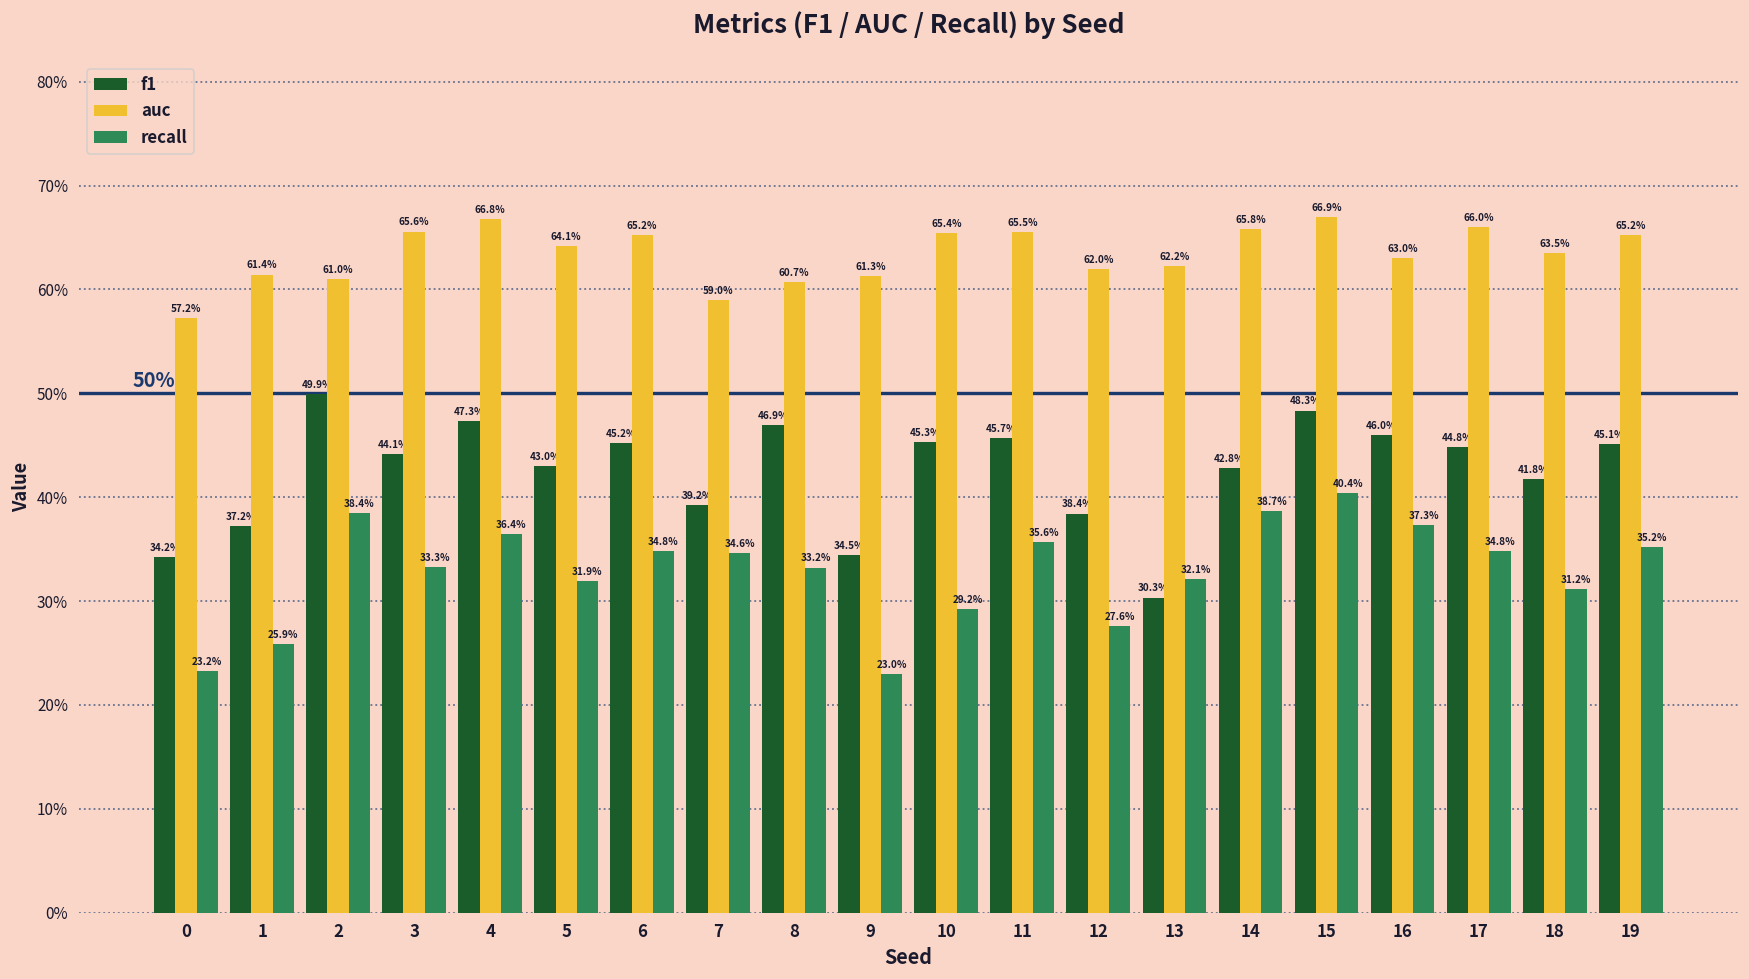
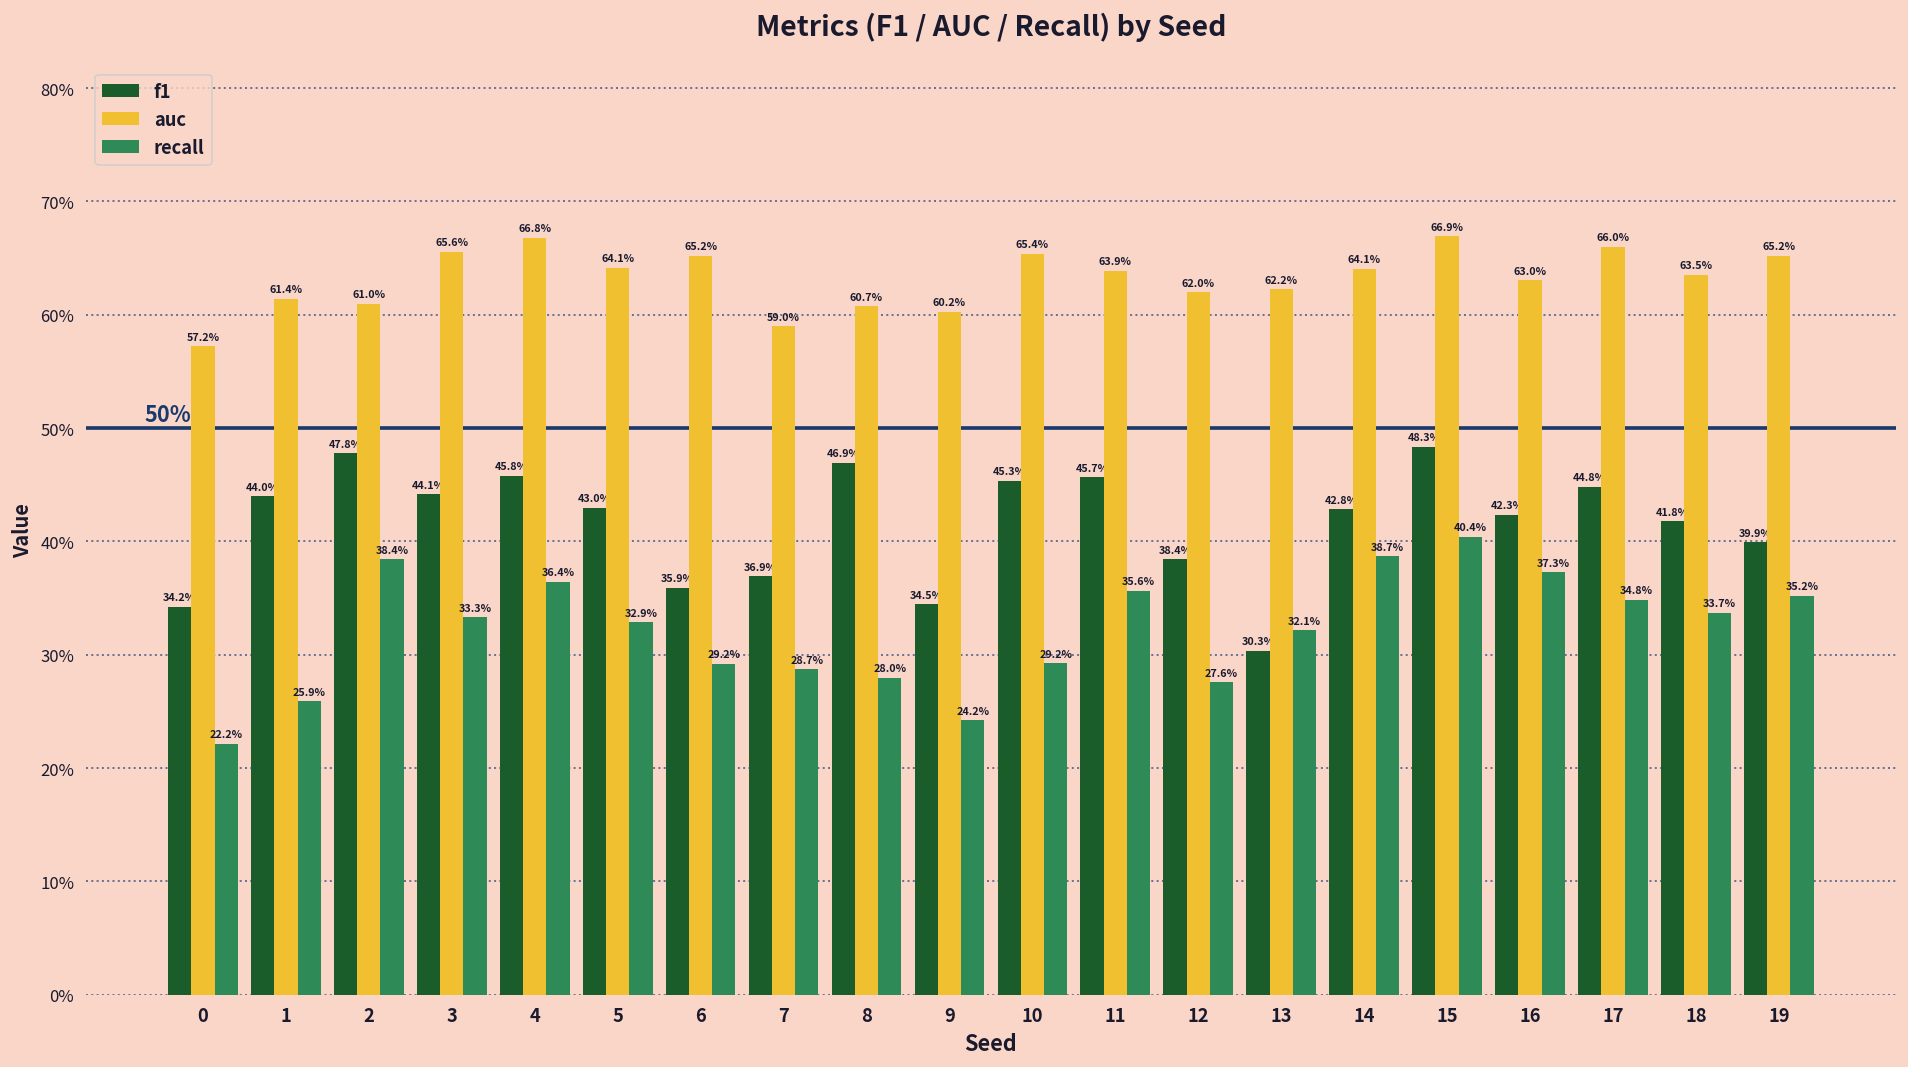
recall, 0: 23.2% -> 22.2%
f1, 1: 37.2% -> 44.0%
f1, 2: 49.9% -> 47.8%
f1, 4: 47.3% -> 45.8%
recall, 5: 31.9% -> 32.9%
f1, 6: 45.2% -> 35.9%
recall, 6: 34.8% -> 29.2%
f1, 7: 39.2% -> 36.9%
recall, 7: 34.6% -> 28.7%
recall, 8: 33.2% -> 28.0%
auc, 9: 61.3% -> 60.2%
recall, 9: 23.0% -> 24.2%
auc, 11: 65.5% -> 63.9%
auc, 14: 65.8% -> 64.1%
f1, 16: 46.0% -> 42.3%
recall, 18: 31.2% -> 33.7%
f1, 19: 45.1% -> 39.9%
